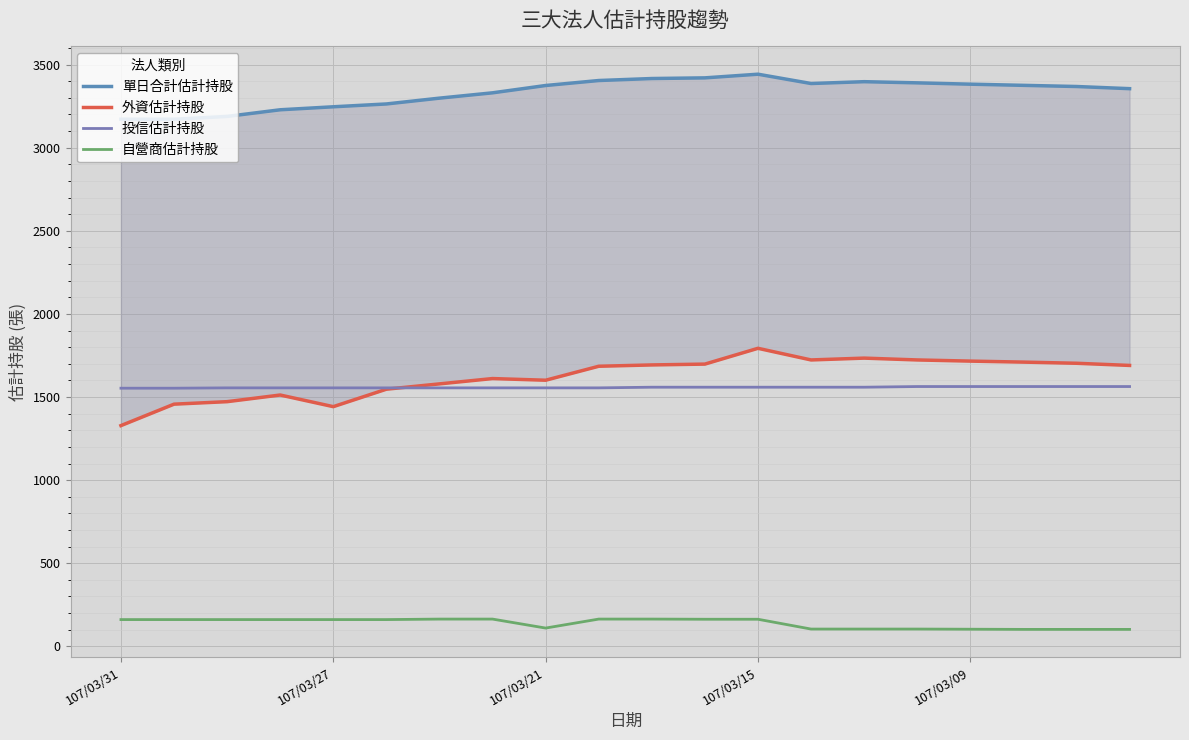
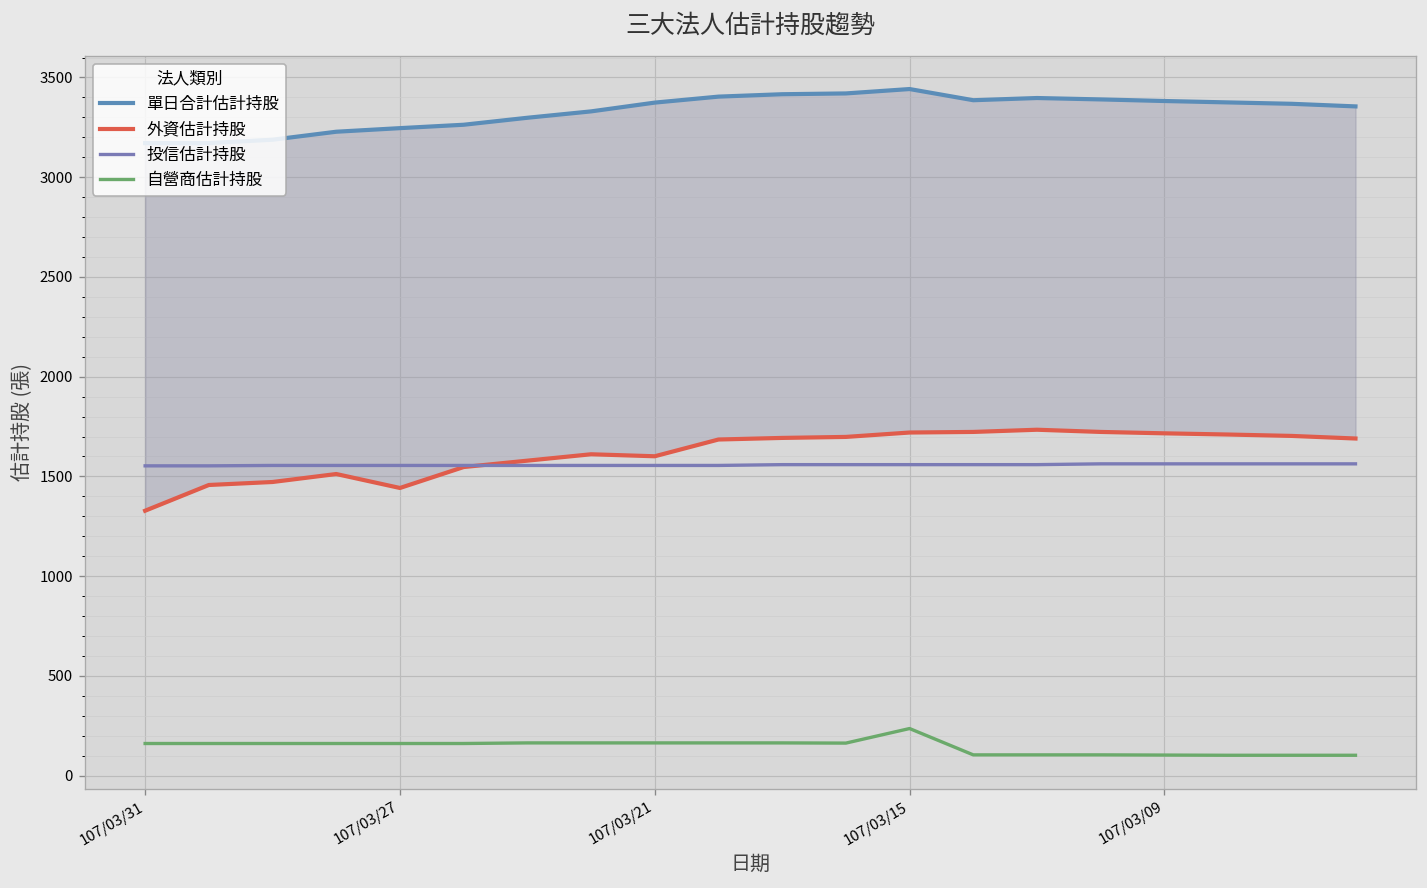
自營商估計持股, 107/03/21: 110 -> 160
外資估計持股, 107/03/15: 1790 -> 1720
自營商估計持股, 107/03/15: 160 -> 240
